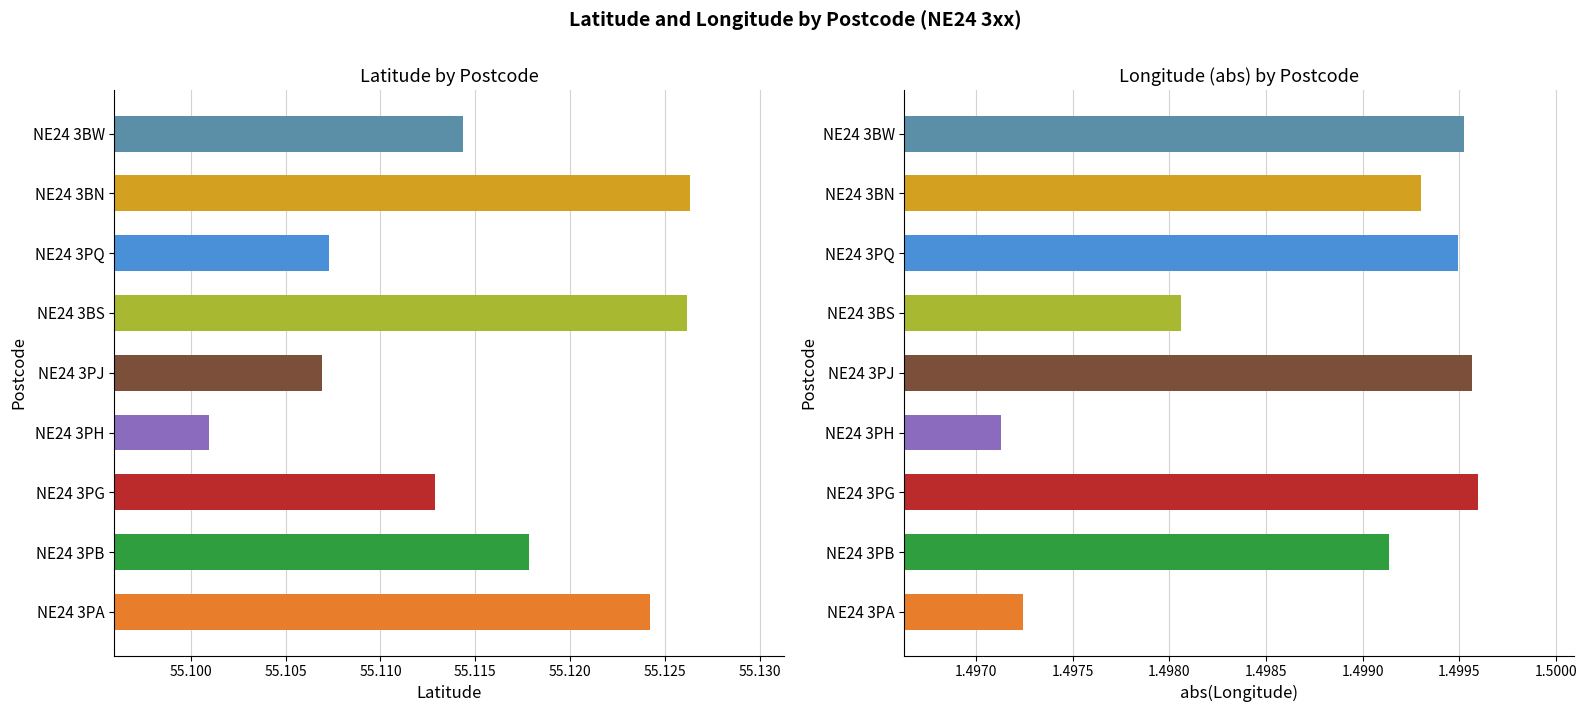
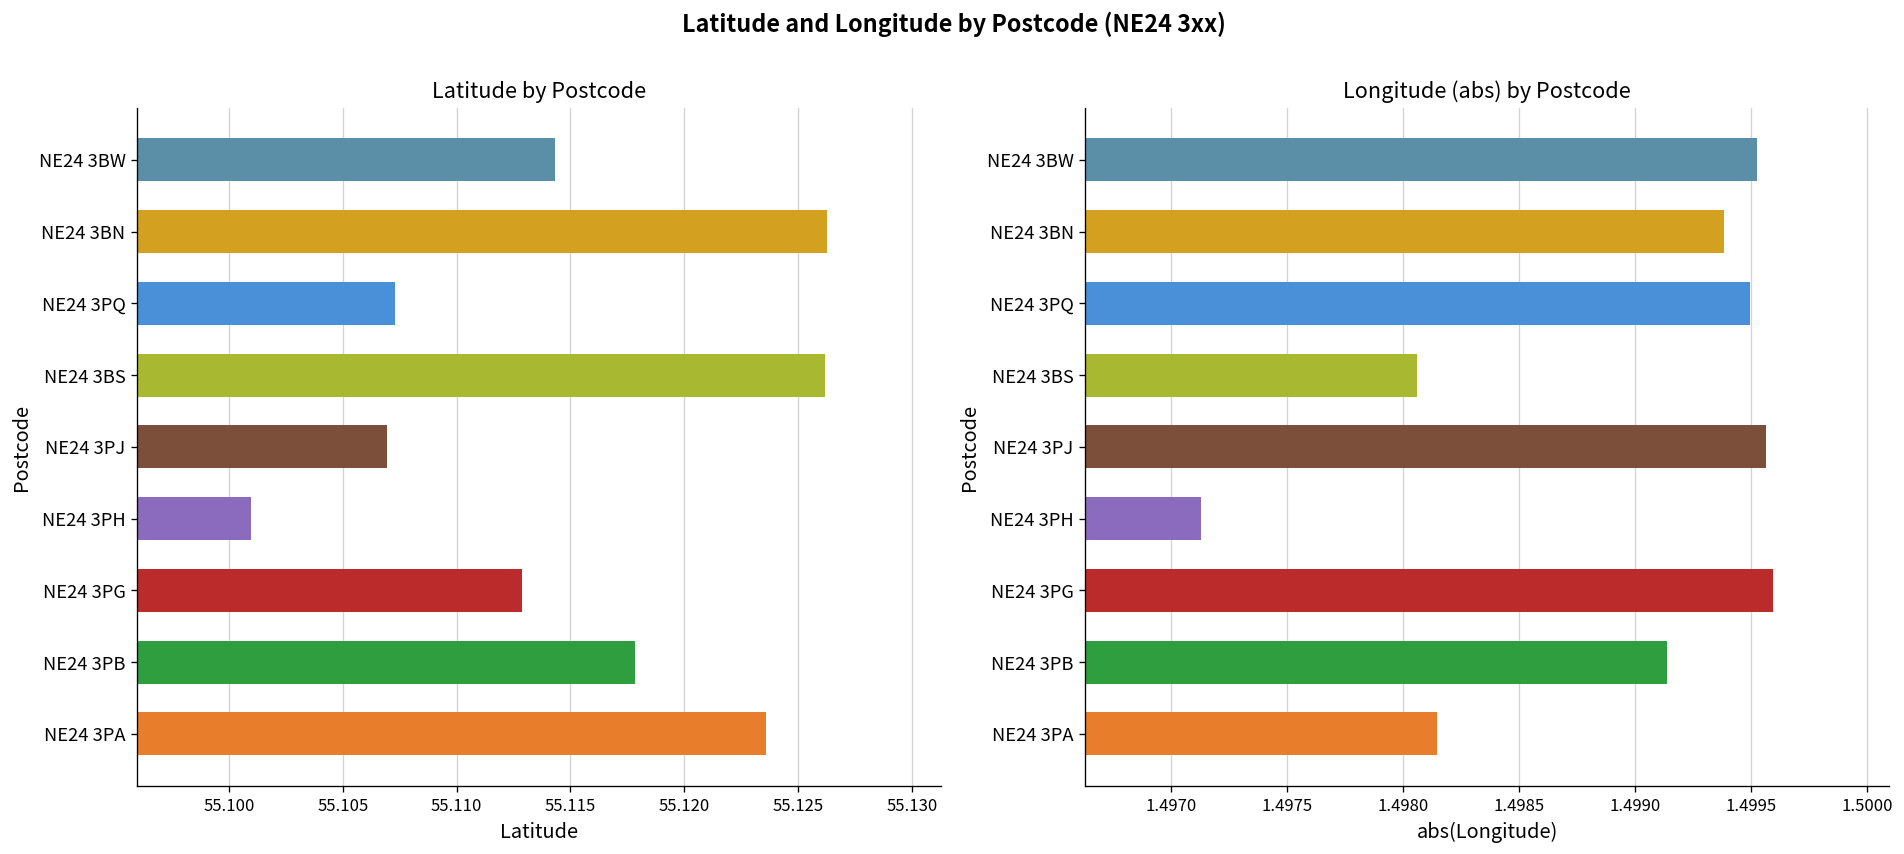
Latitude by Postcode, NE24 3PA: 55.1242 -> 55.1236
Longitude (abs) by Postcode, NE24 3BN: 1.49930 -> 1.49939
Longitude (abs) by Postcode, NE24 3PA: 1.49724 -> 1.49815
